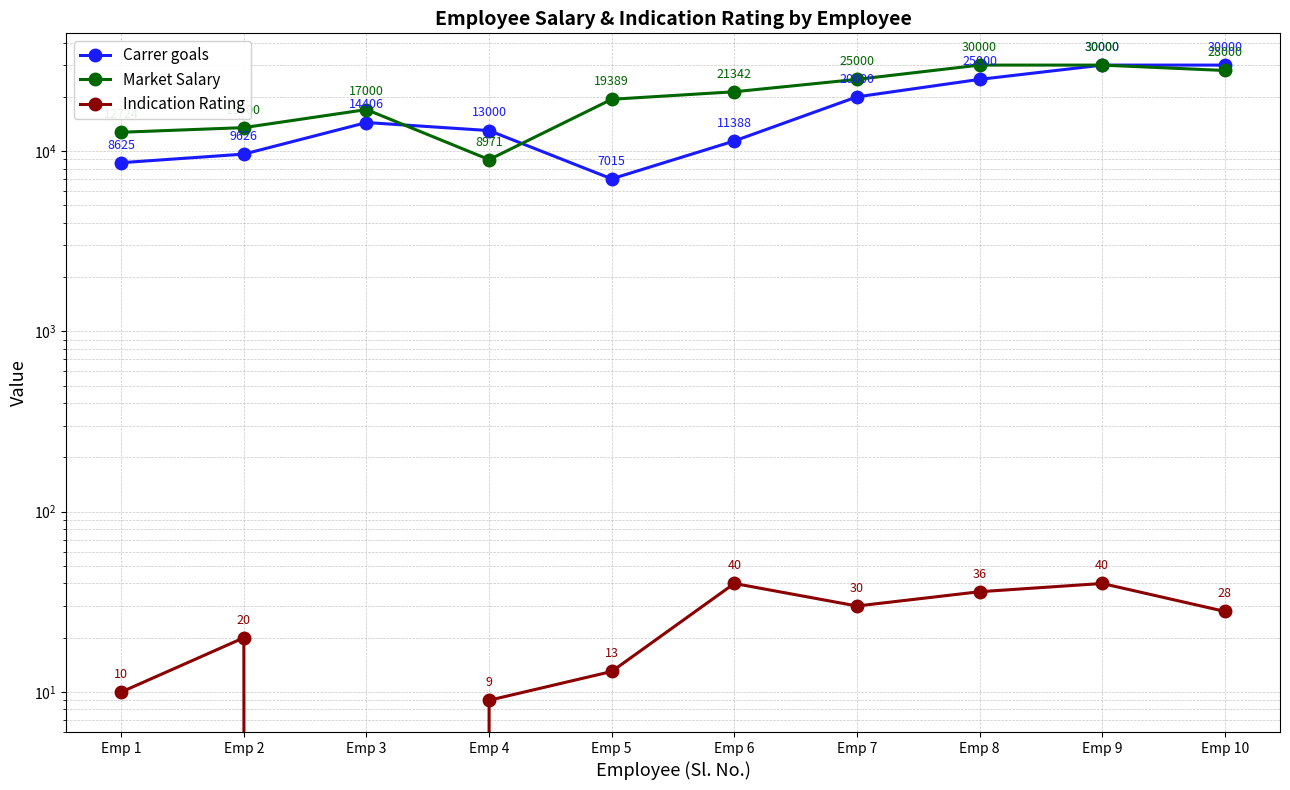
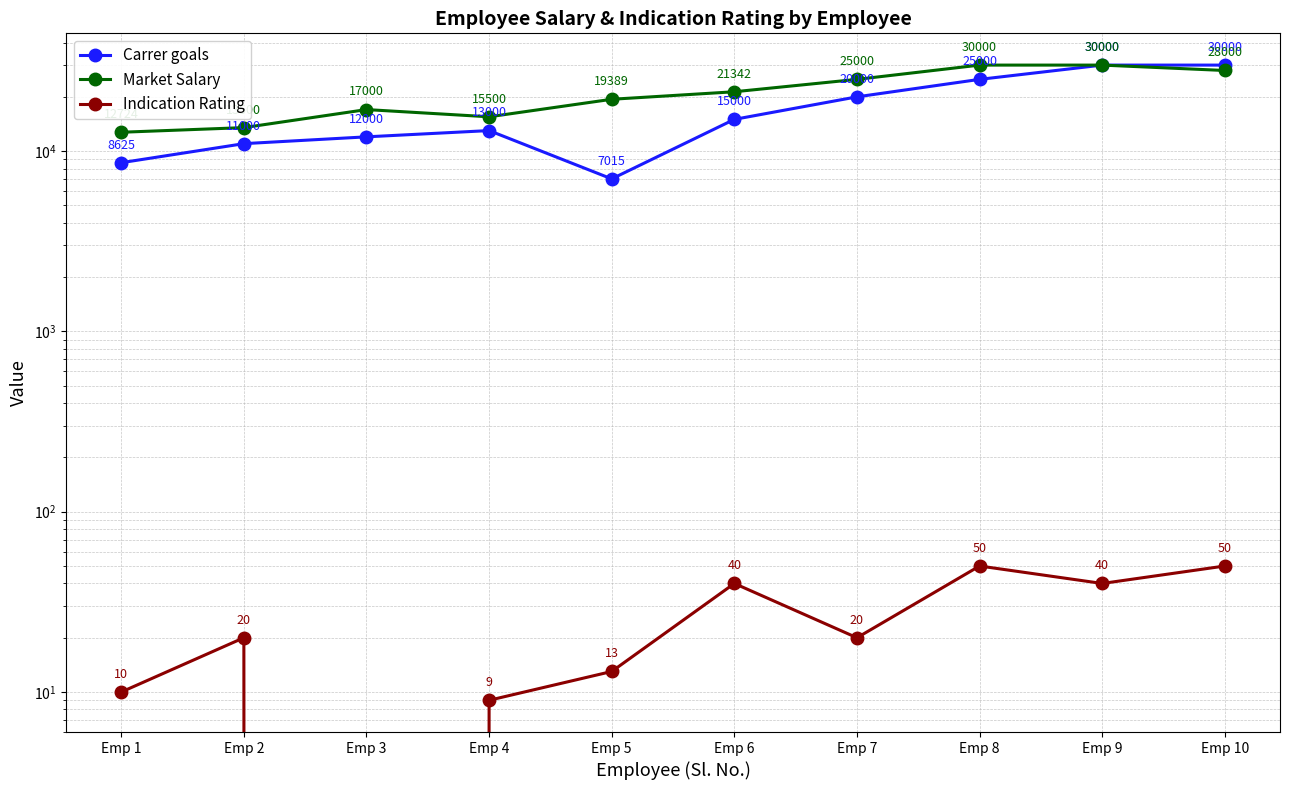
Carrer goals, Emp 2: 9626 -> 11000
Carrer goals, Emp 3: 14406 -> 12000
Market Salary, Emp 4: 8971 -> 15500
Carrer goals, Emp 6: 11388 -> 15000
Indication Rating, Emp 7: 30 -> 20
Indication Rating, Emp 8: 36 -> 50
Indication Rating, Emp 10: 28 -> 50
